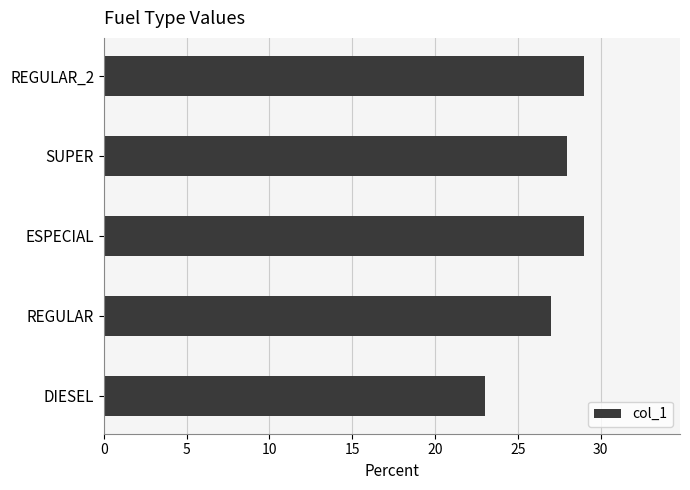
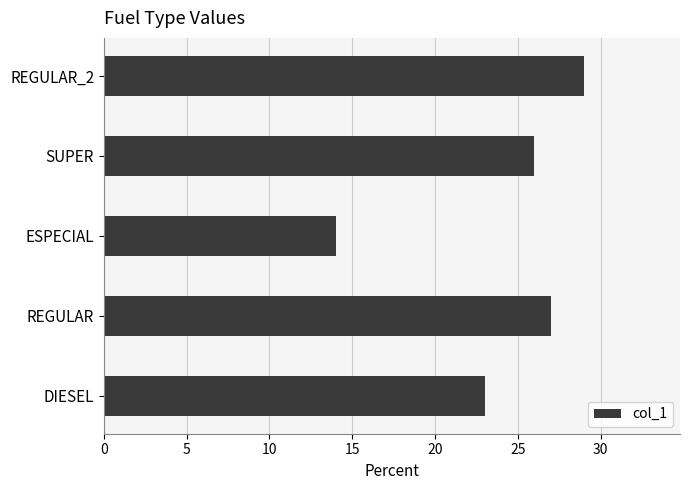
SUPER: 28 -> 26
ESPECIAL: 29 -> 14
